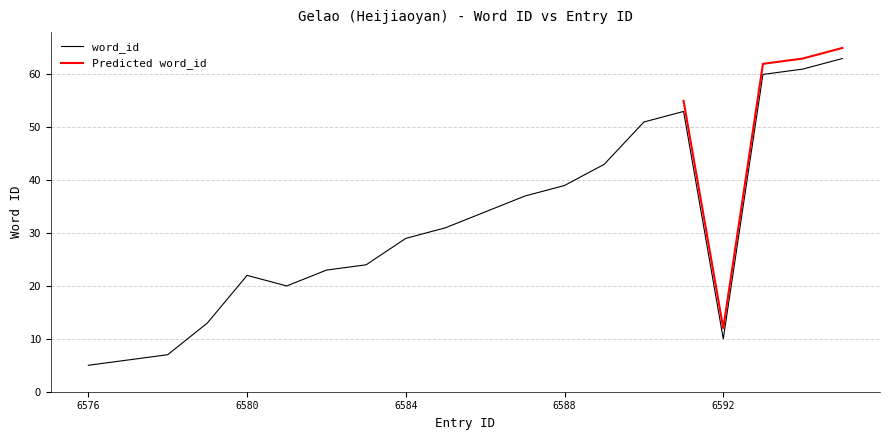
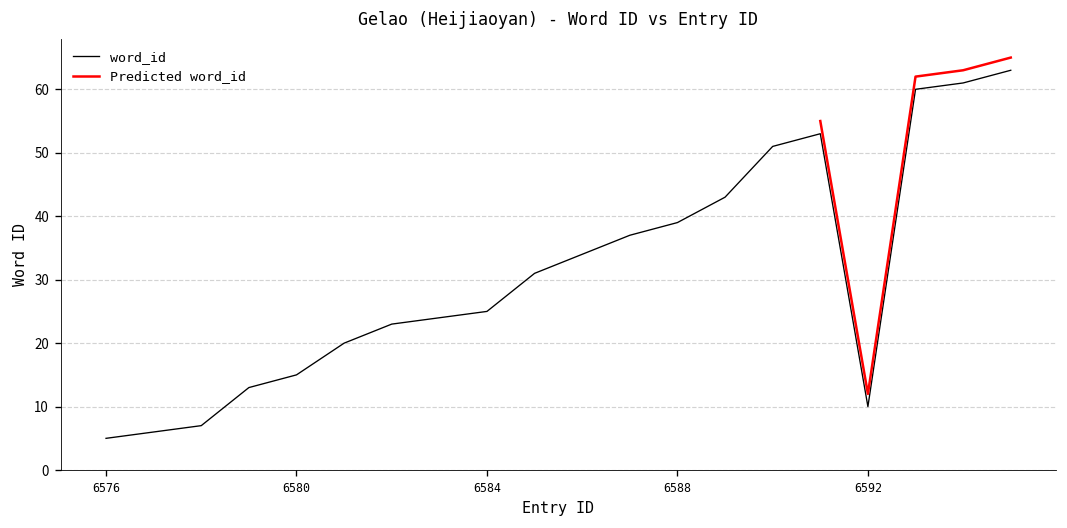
word_id, 6580: 22 -> 15
word_id, 6584: 29 -> 25
